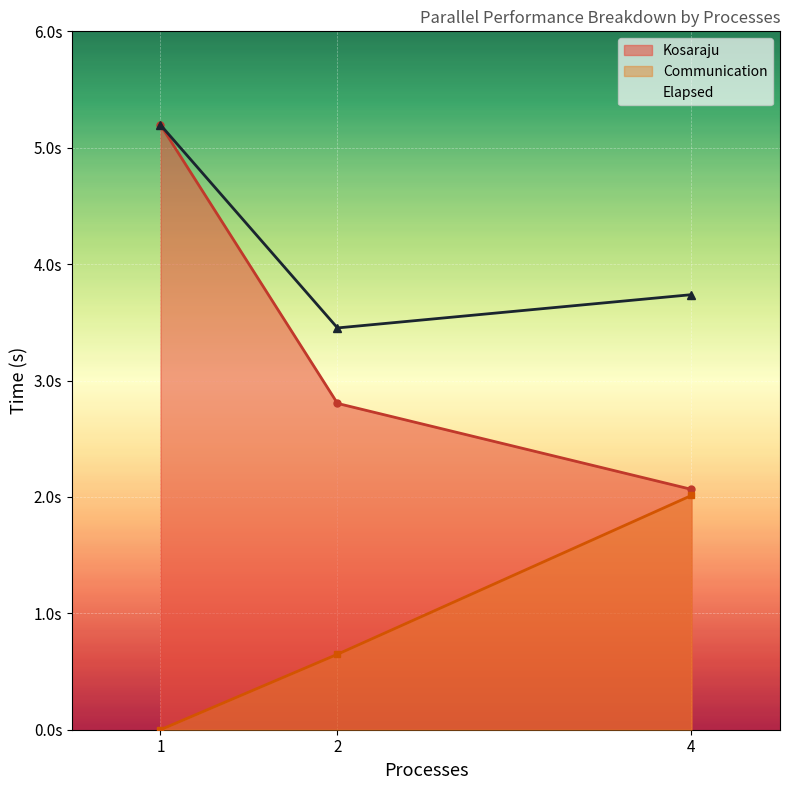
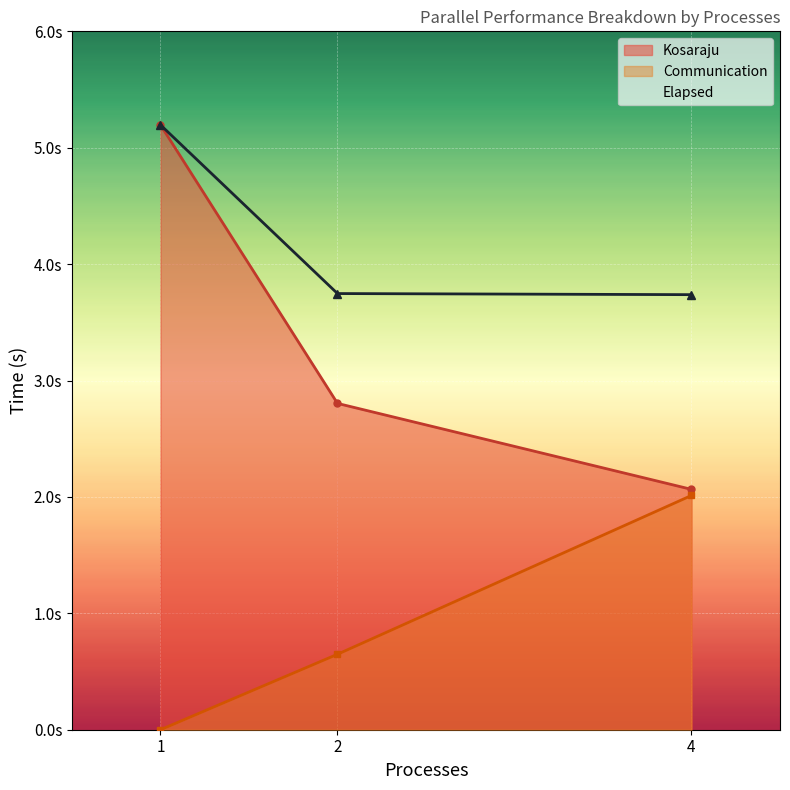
Elapsed, 2: 3.45s -> 3.75s
